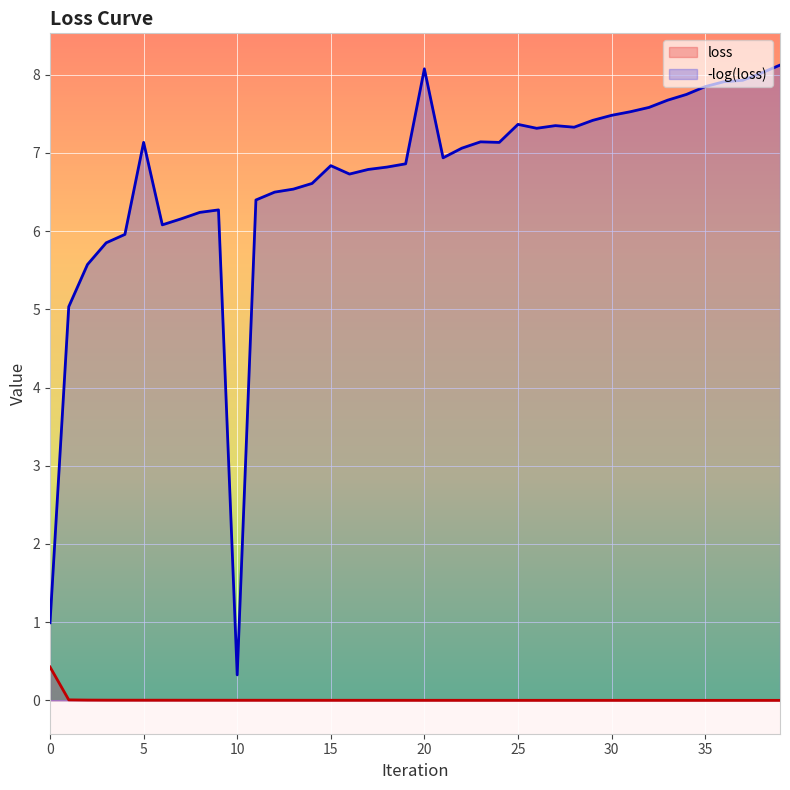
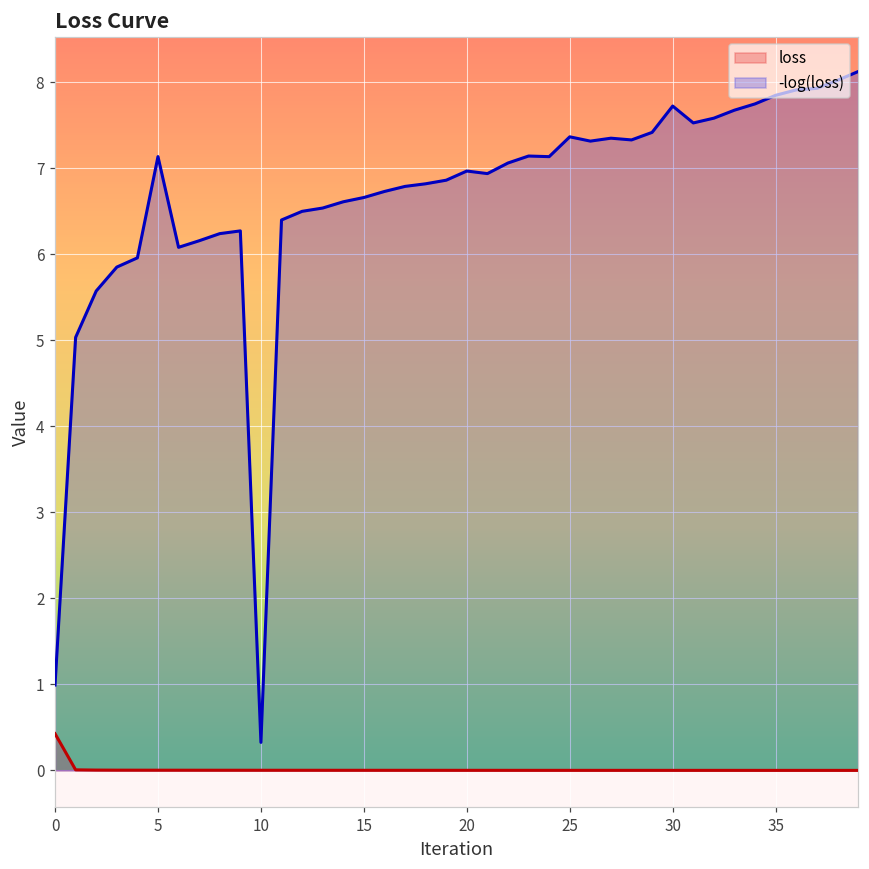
-log(loss), 15: 6.8 -> 6.7
-log(loss), 20: 8.1 -> 7.0
-log(loss), 30: 7.5 -> 7.7
